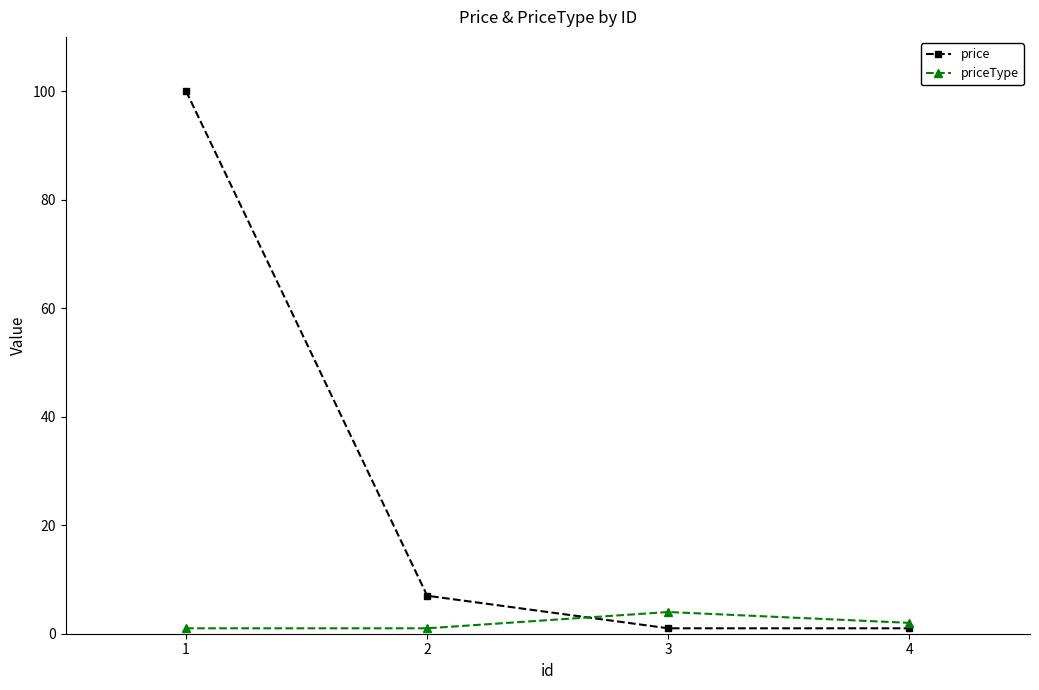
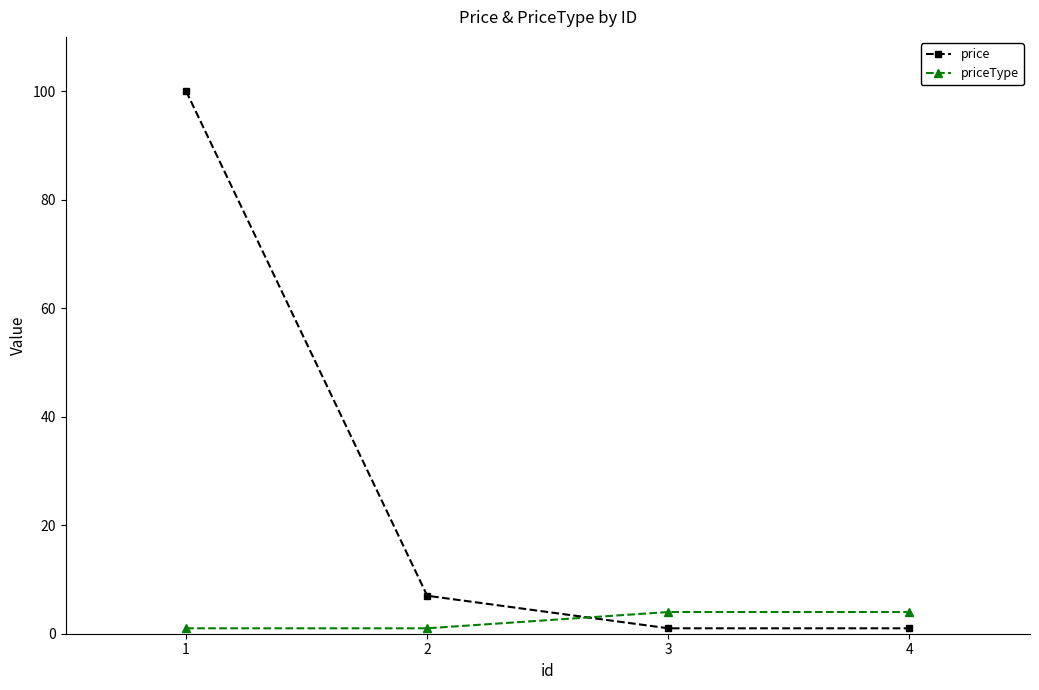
priceType, 4: 2 -> 4
